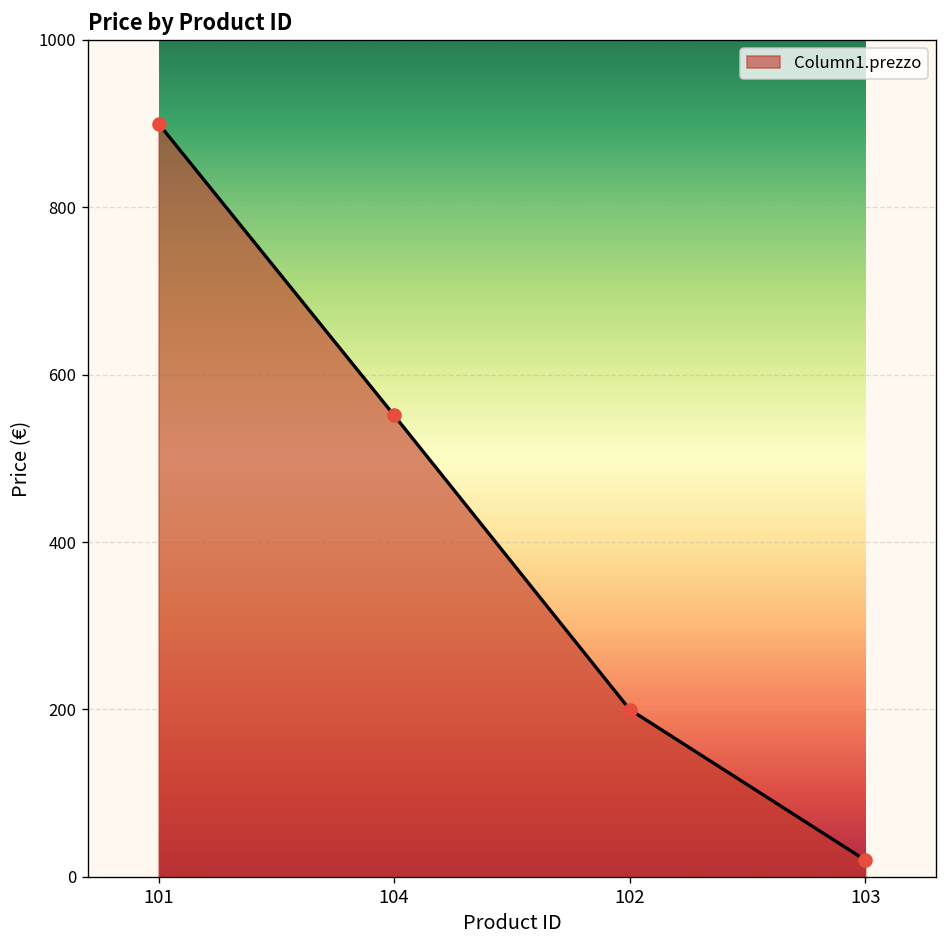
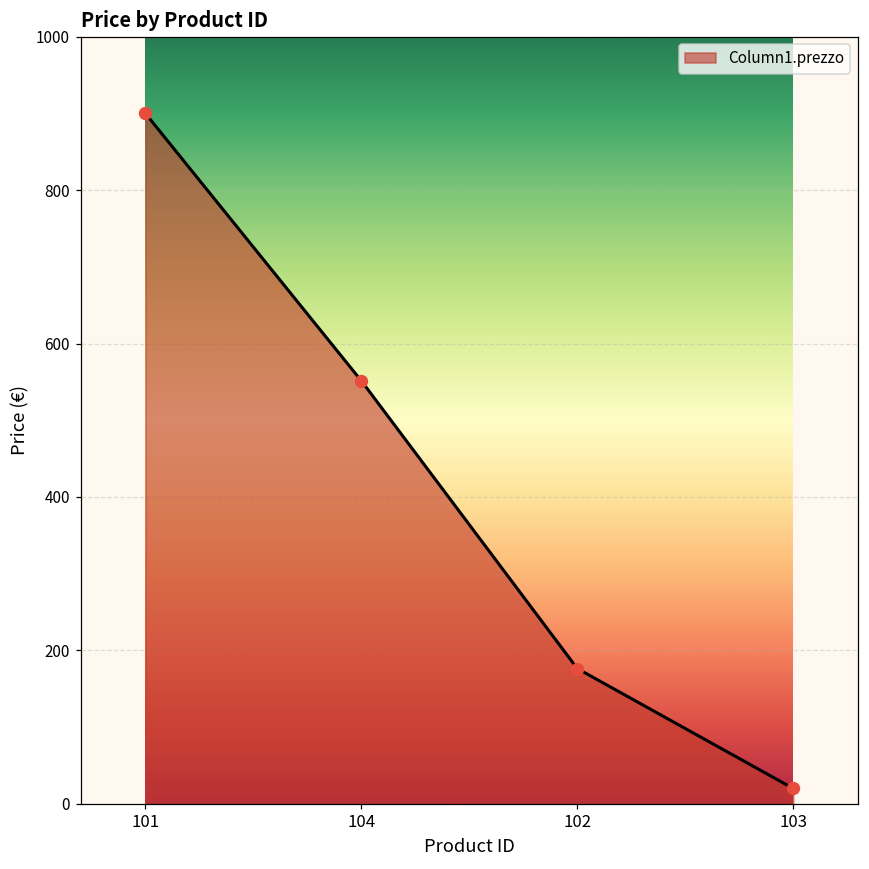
102: 200 -> 180
